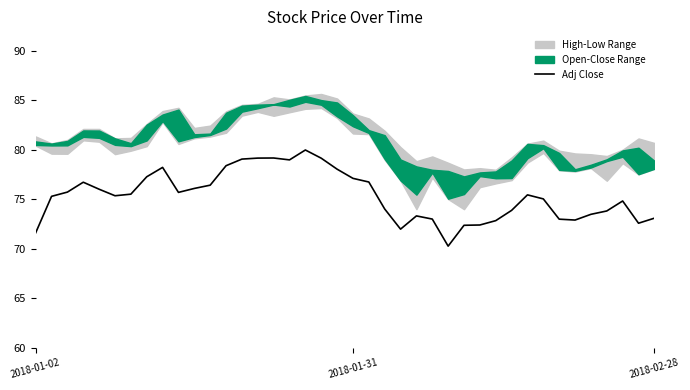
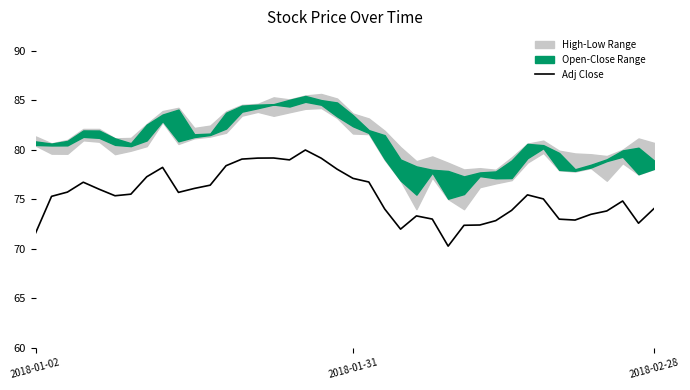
Adj Close, 2018-02-28: 73 -> 74
